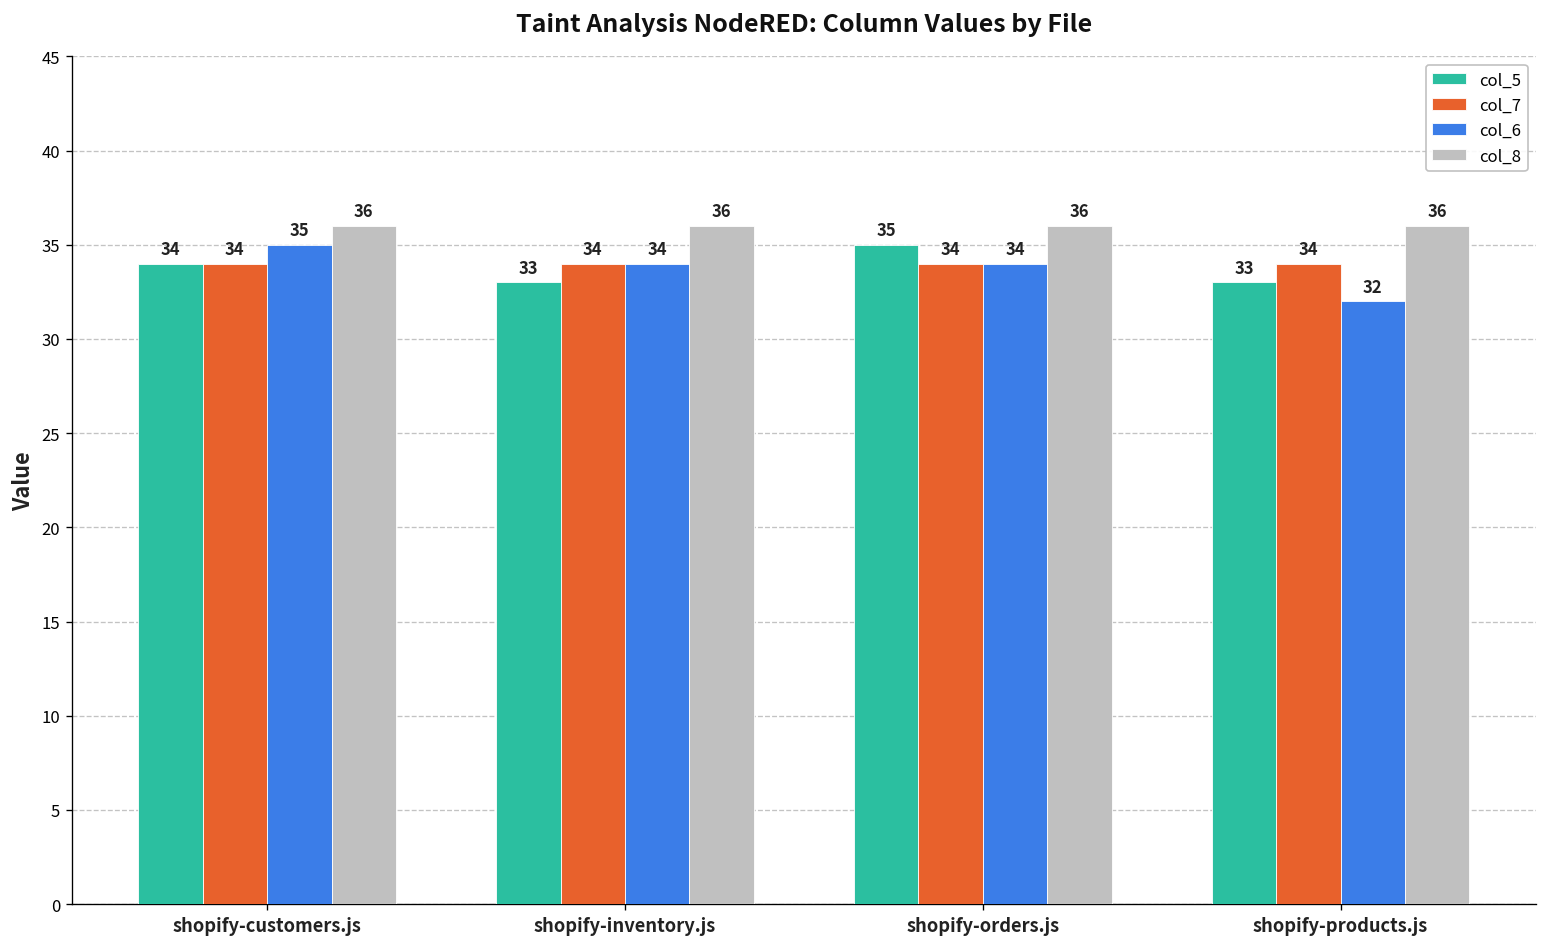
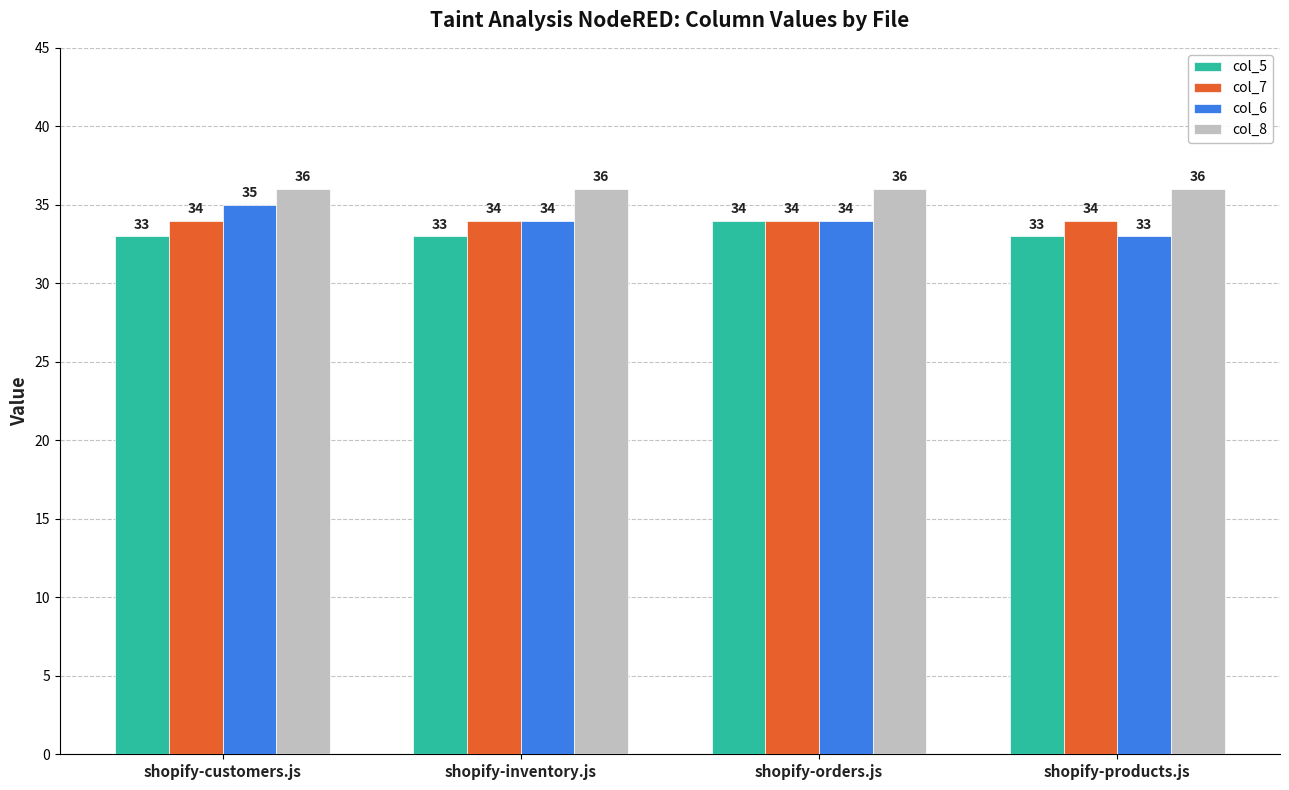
col_5, shopify-customers.js: 34 -> 33
col_5, shopify-orders.js: 35 -> 34
col_6, shopify-products.js: 32 -> 33
